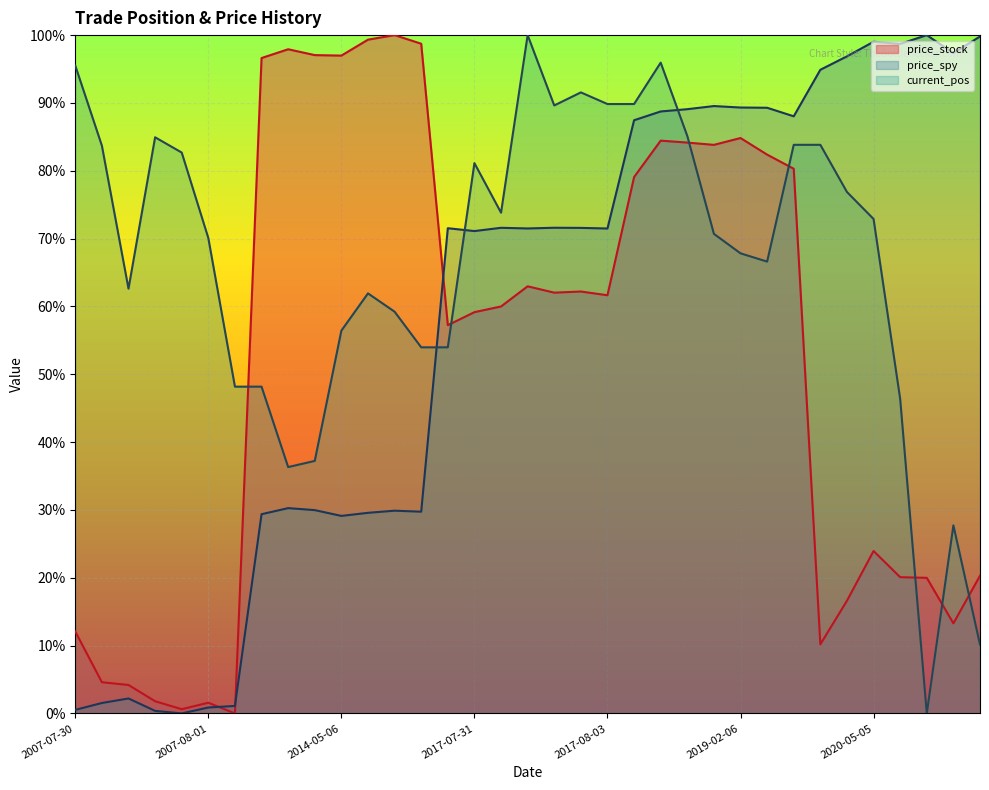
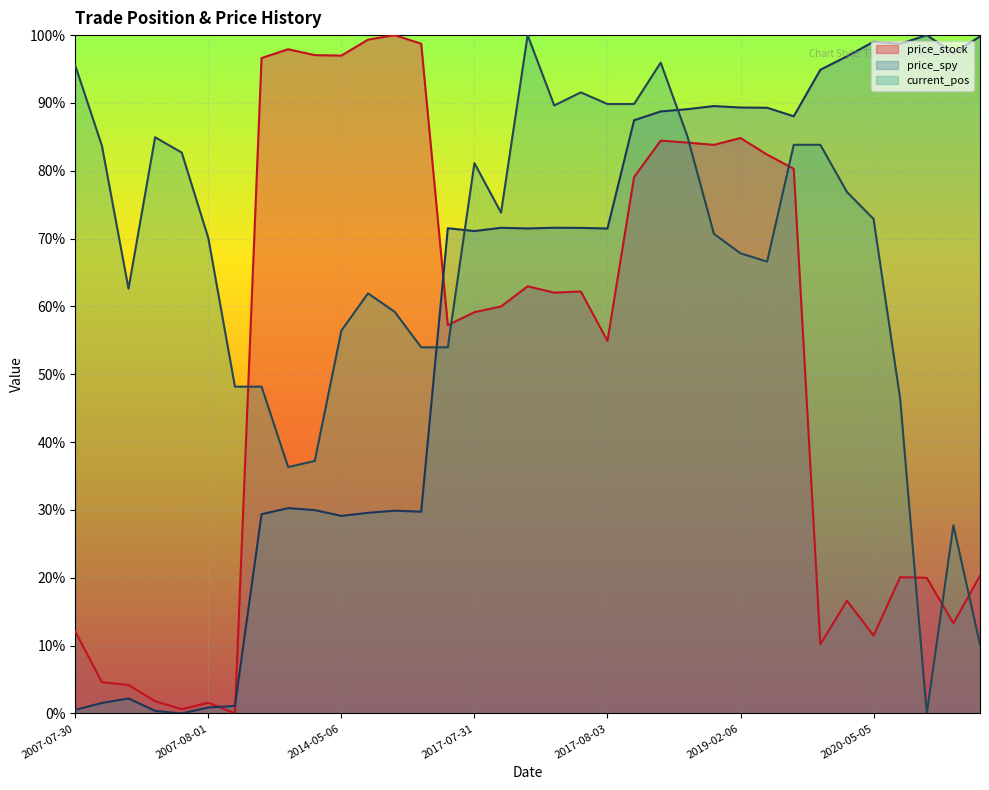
price_stock, 2017-08-03: 62% -> 55%
price_stock, 2020-05-05: 24% -> 11%
